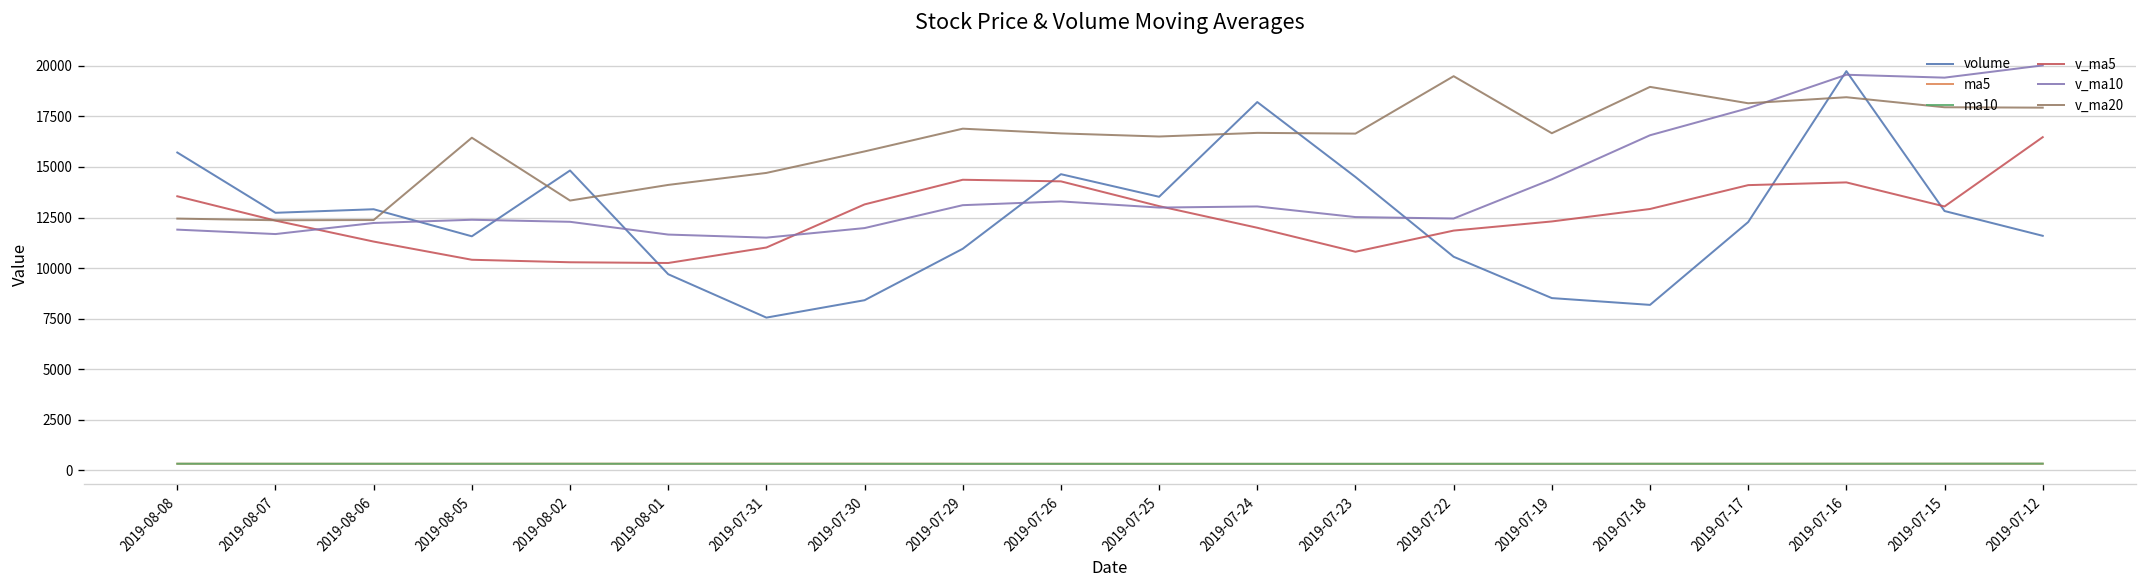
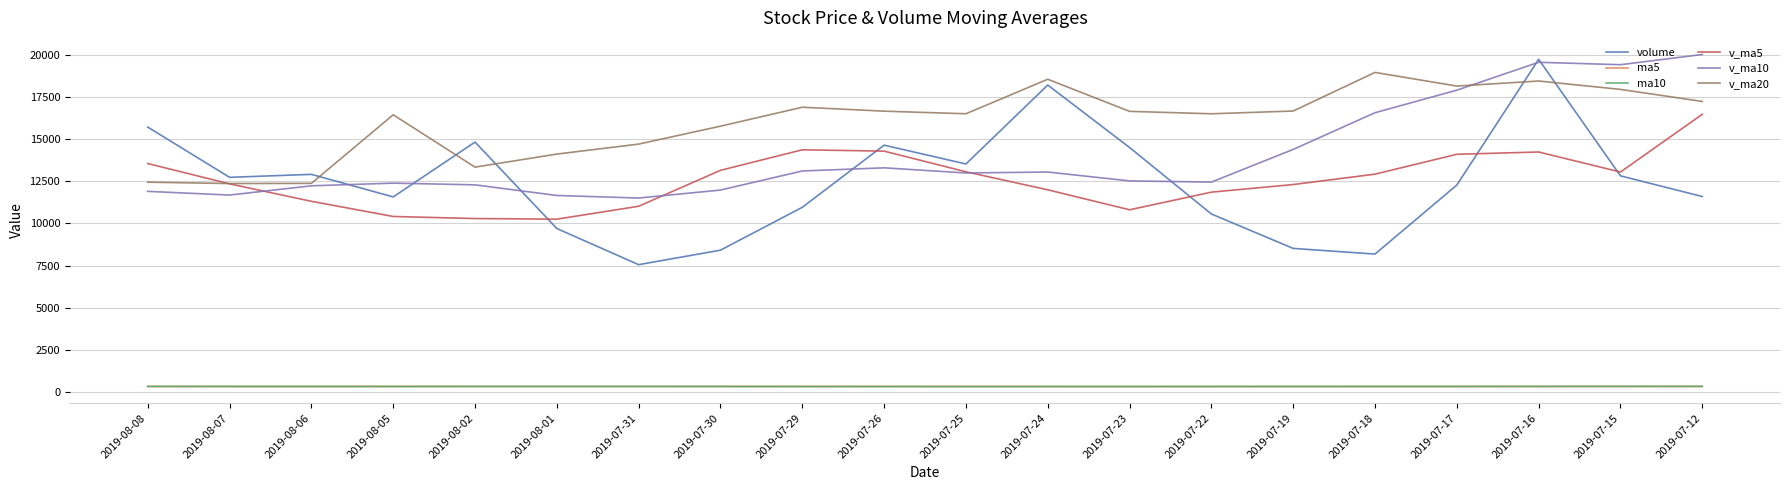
v_ma20, 2019-07-24: 16700 -> 18500
v_ma20, 2019-07-22: 19500 -> 16500
v_ma20, 2019-07-12: 17900 -> 17200
